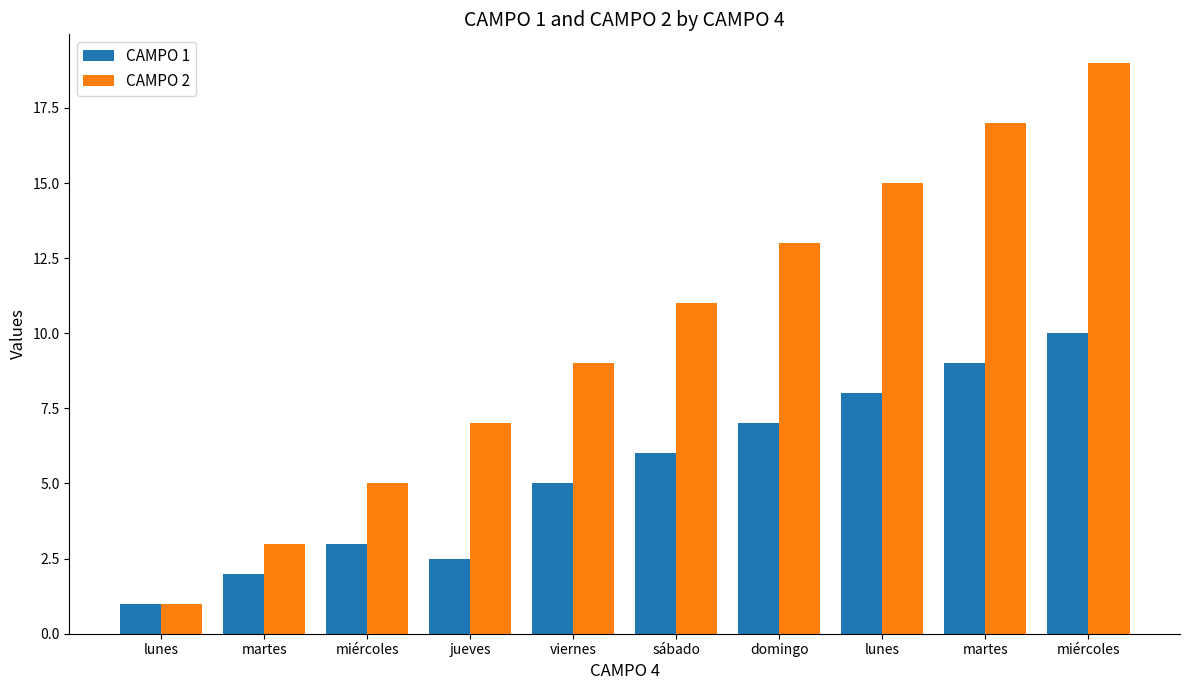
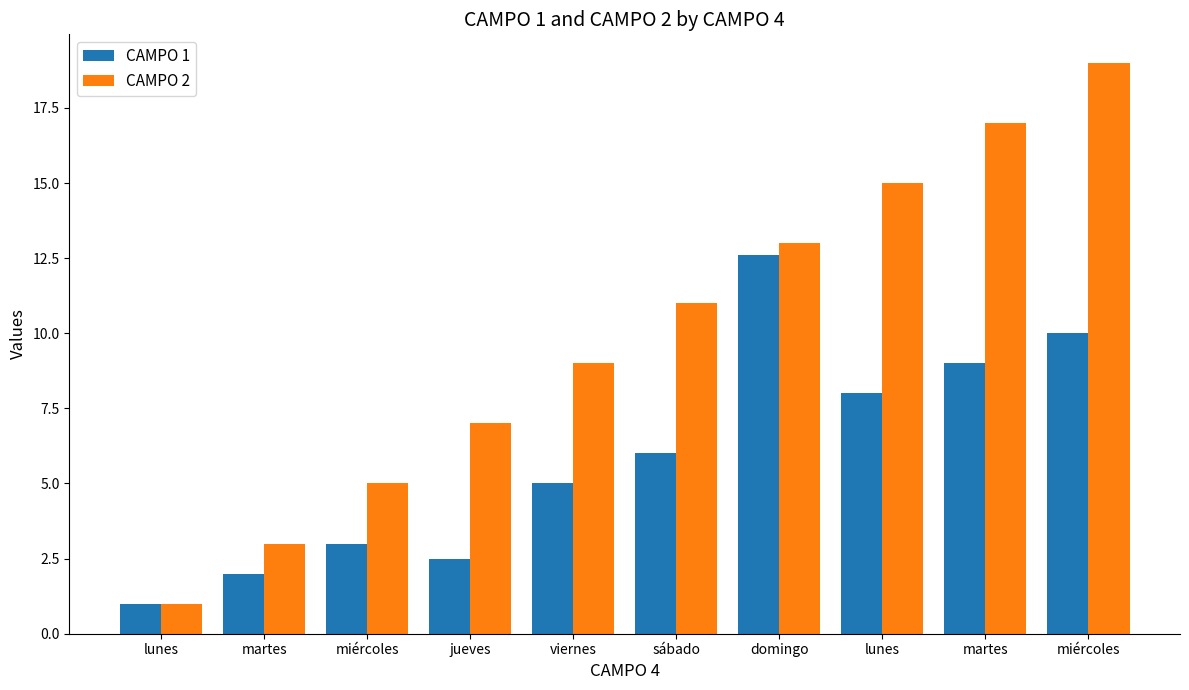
CAMPO 1, domingo: 7.0 -> 12.6
